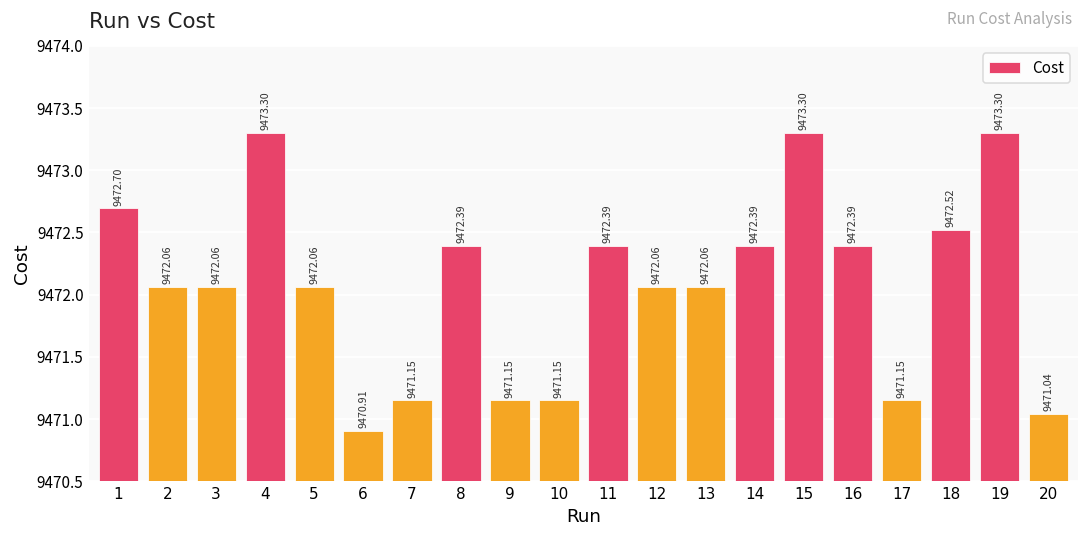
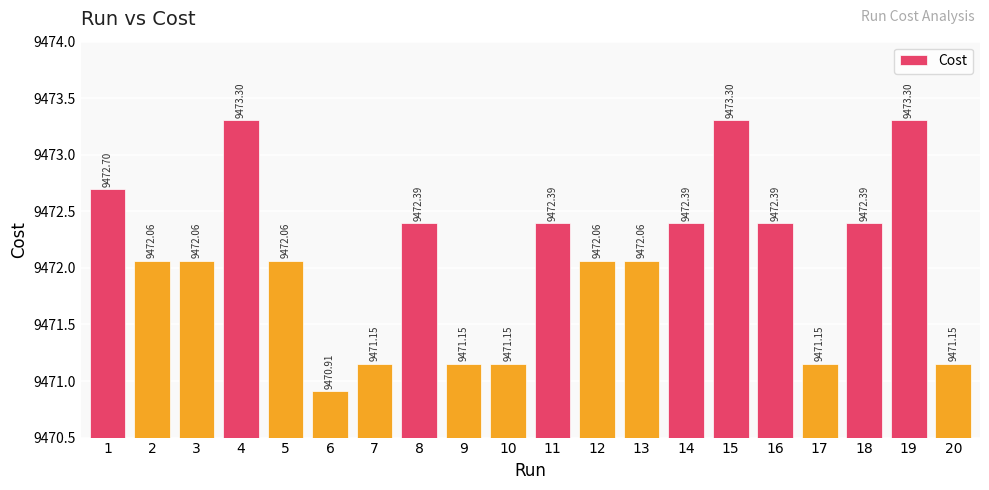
18: 9472.52 -> 9472.39
20: 9471.04 -> 9471.15
